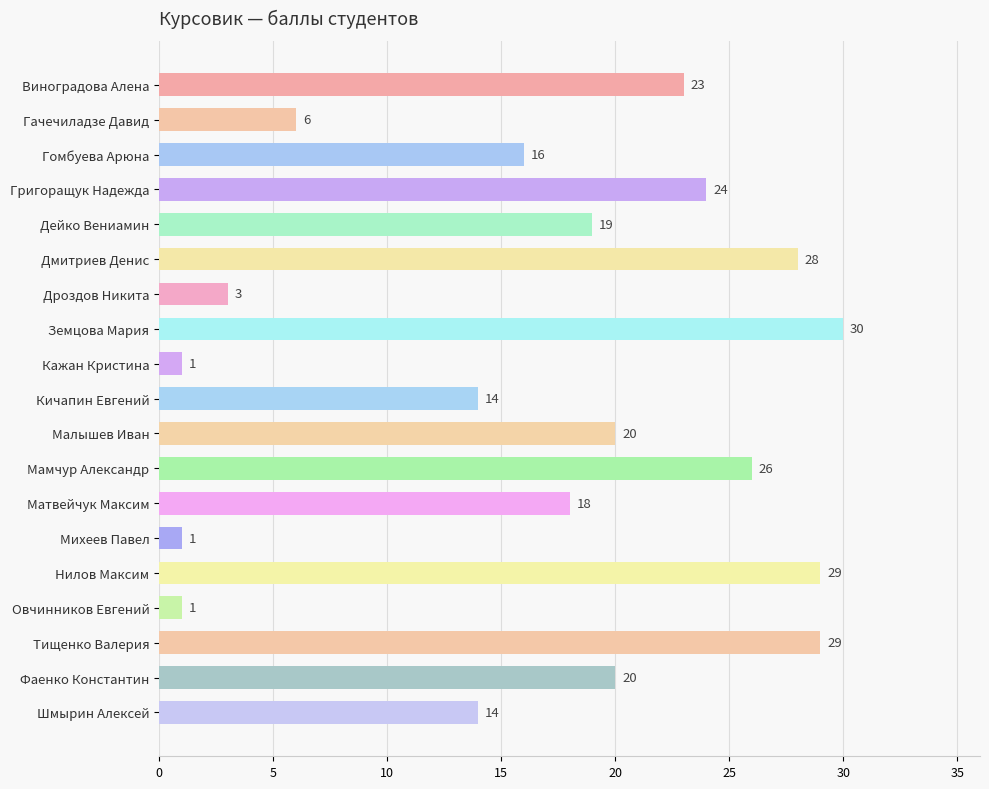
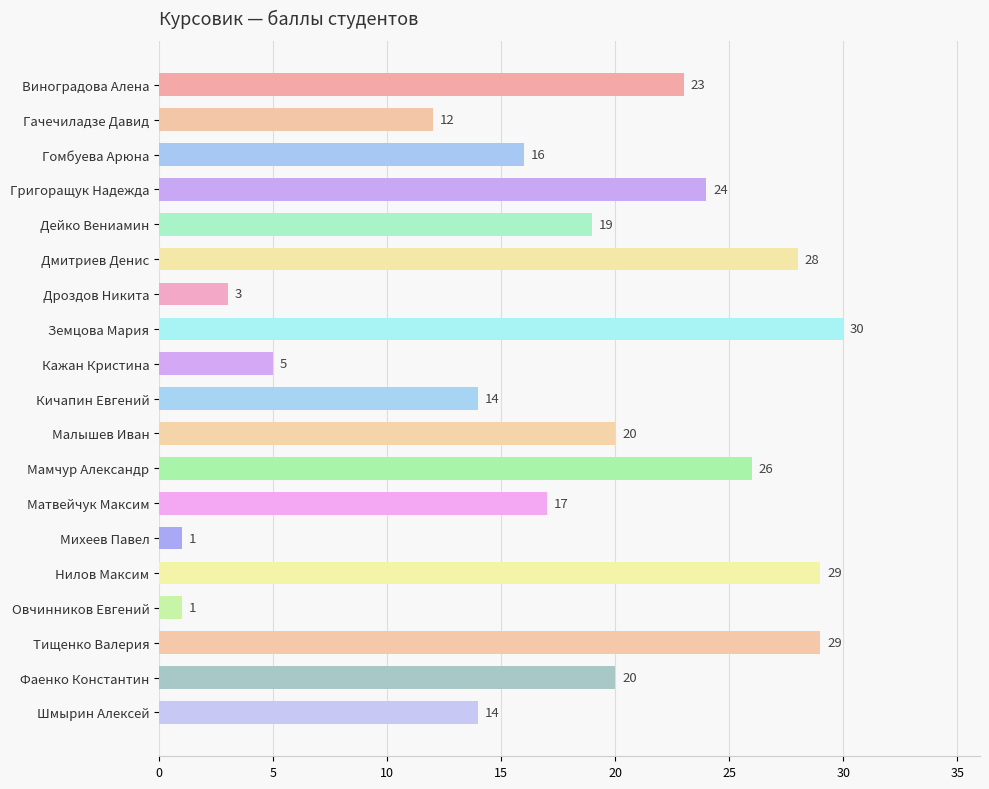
Гачечиладзе Давид: 6 -> 12
Кажан Кристина: 1 -> 5
Матвейчук Максим: 18 -> 17
